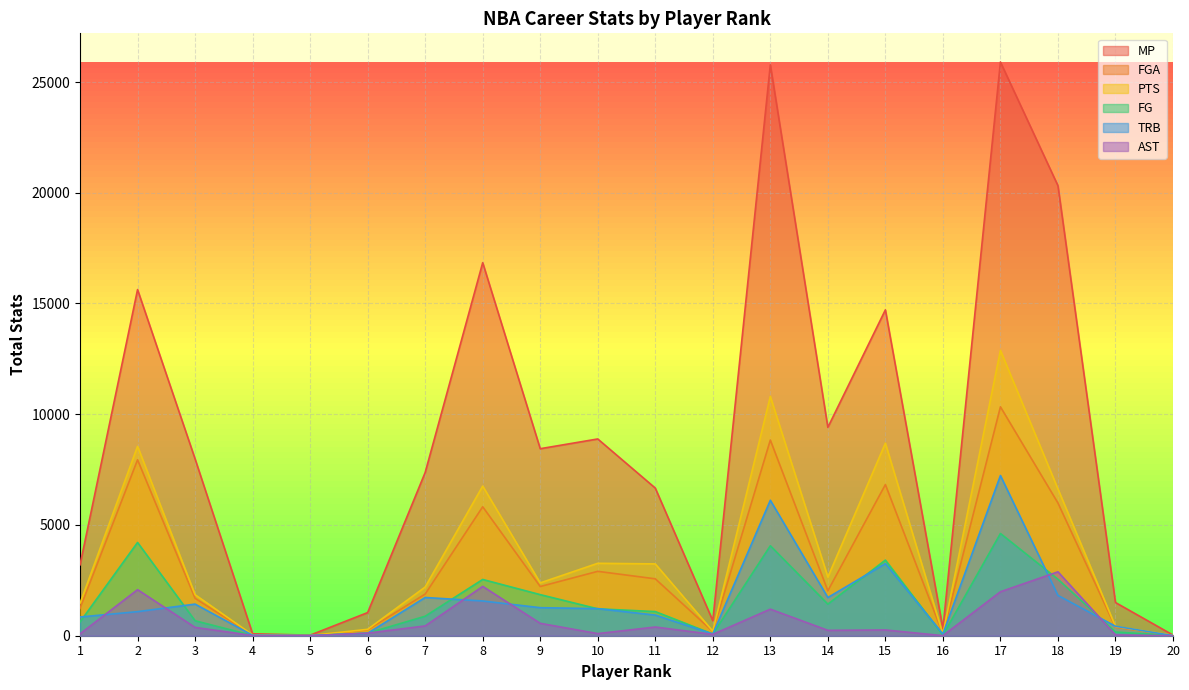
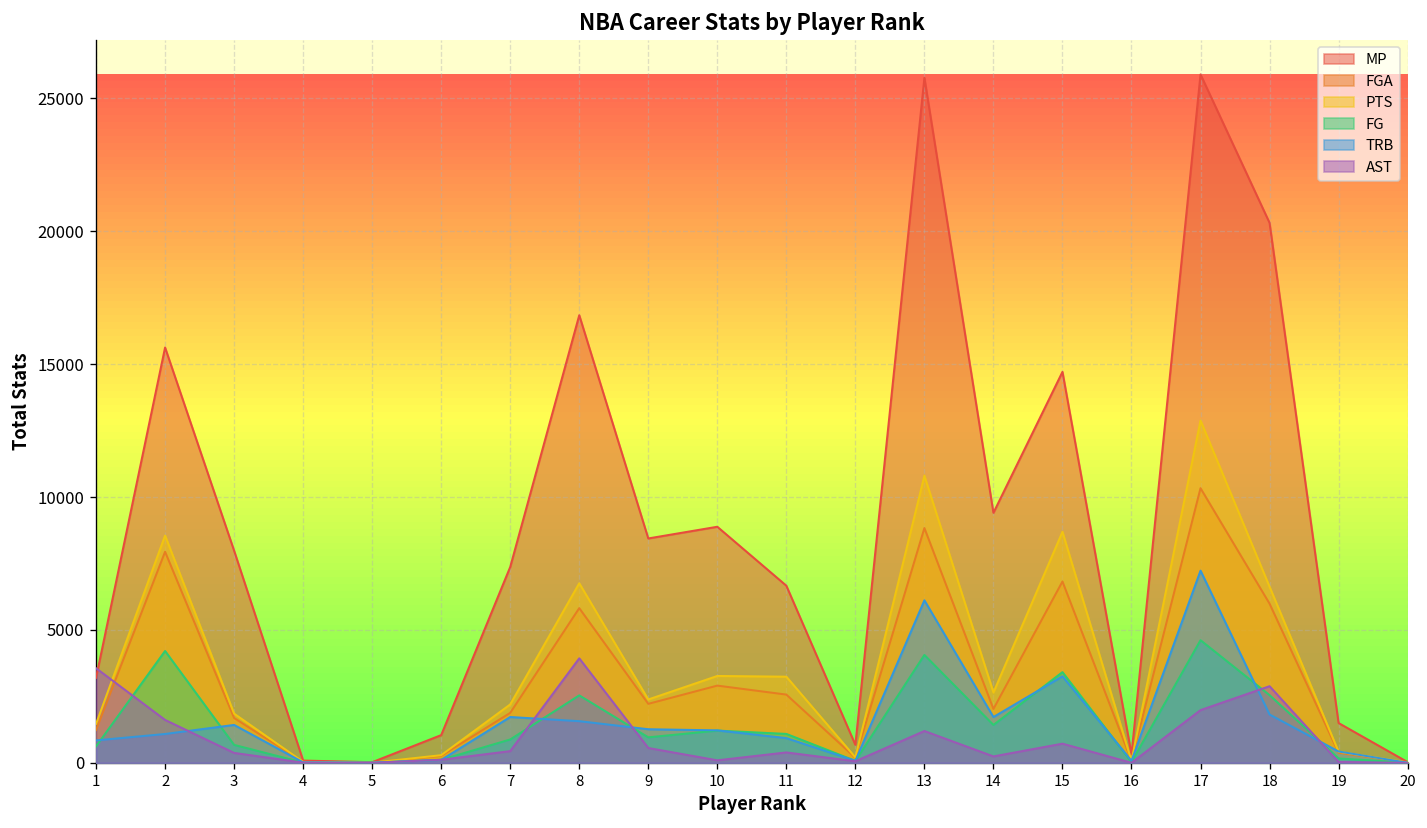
AST, 1: 100 -> 3600
AST, 2: 2100 -> 1600
AST, 8: 2200 -> 3900
FG, 9: 1900 -> 1000
AST, 15: 300 -> 700
